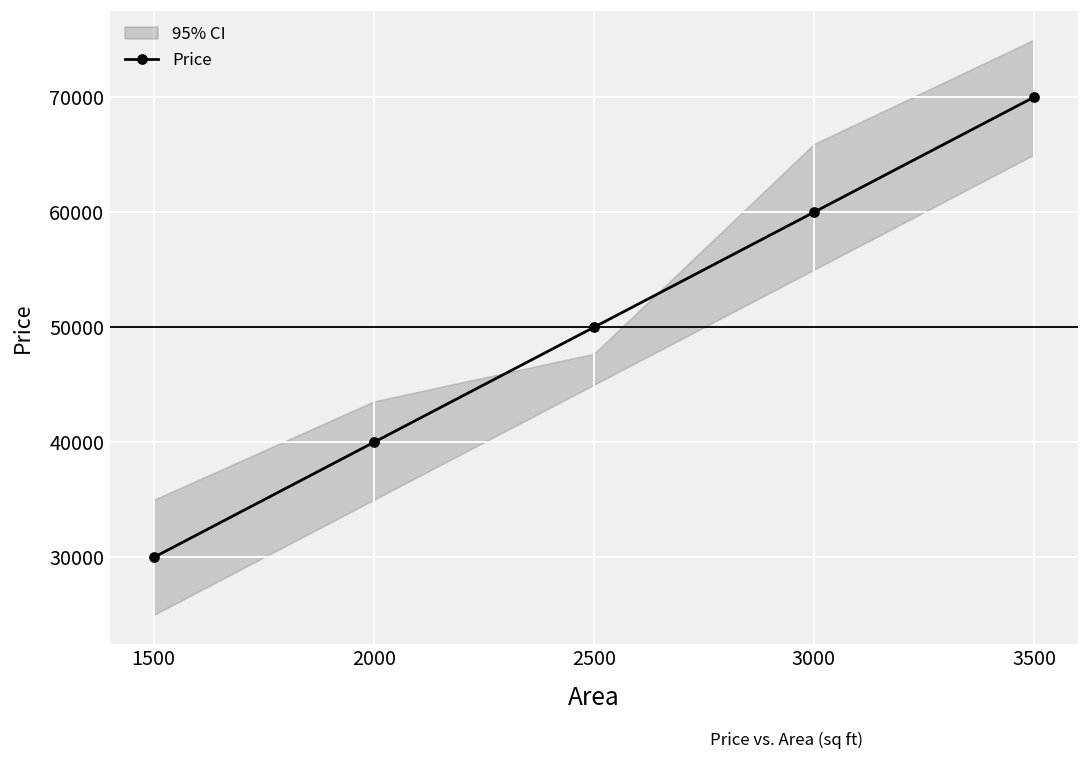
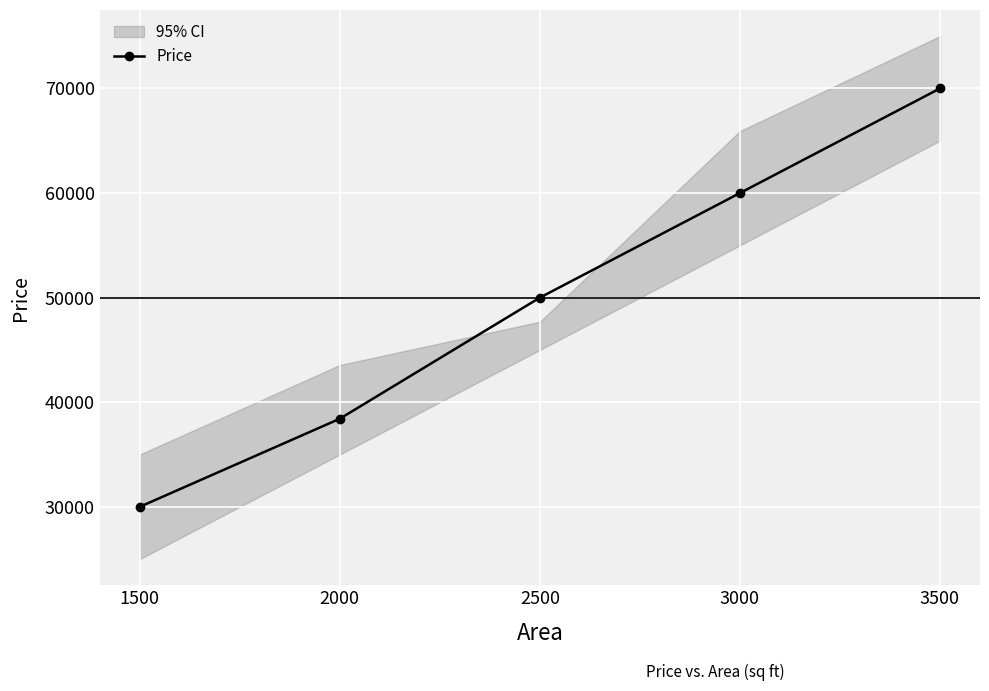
Price, 2000: 40000 -> 38400
